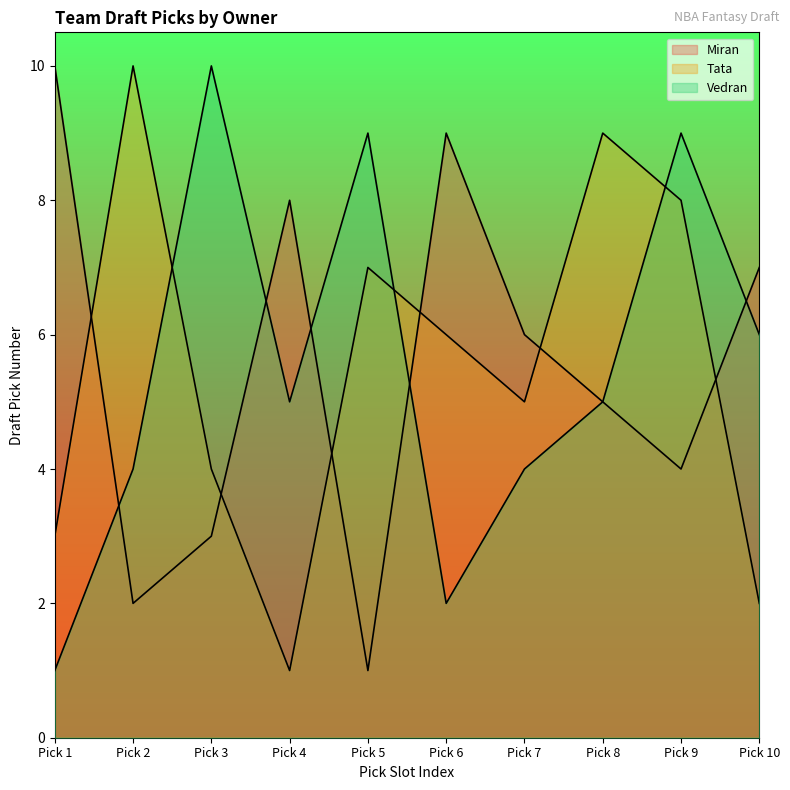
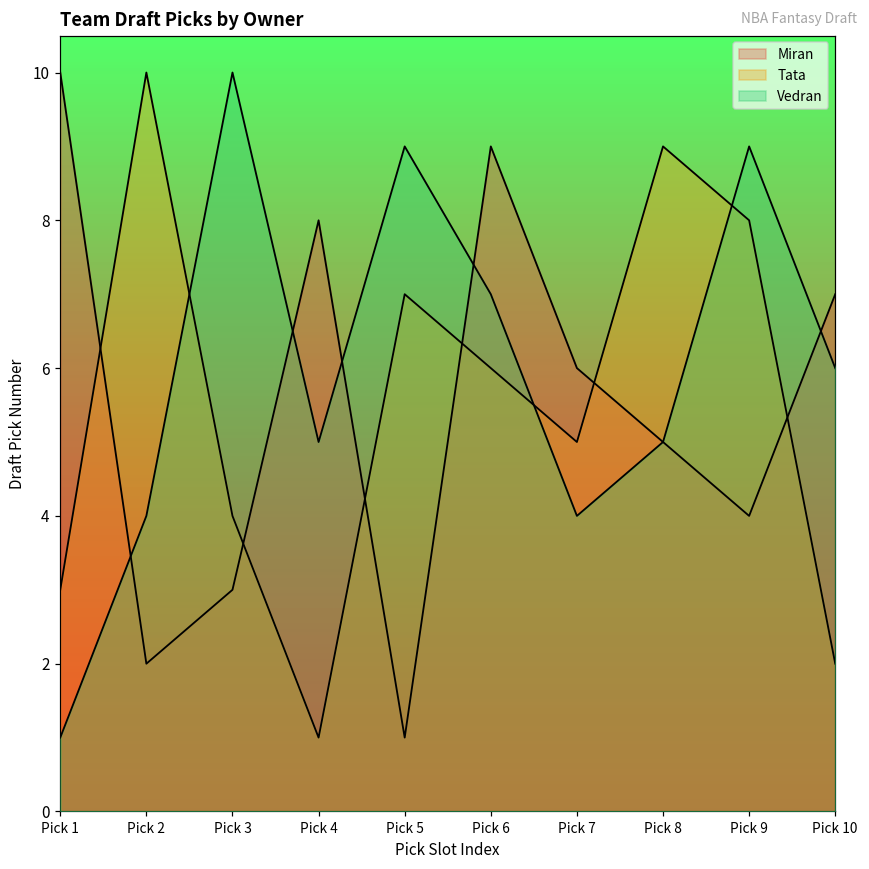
Vedran, Pick 6: 2 -> 7
